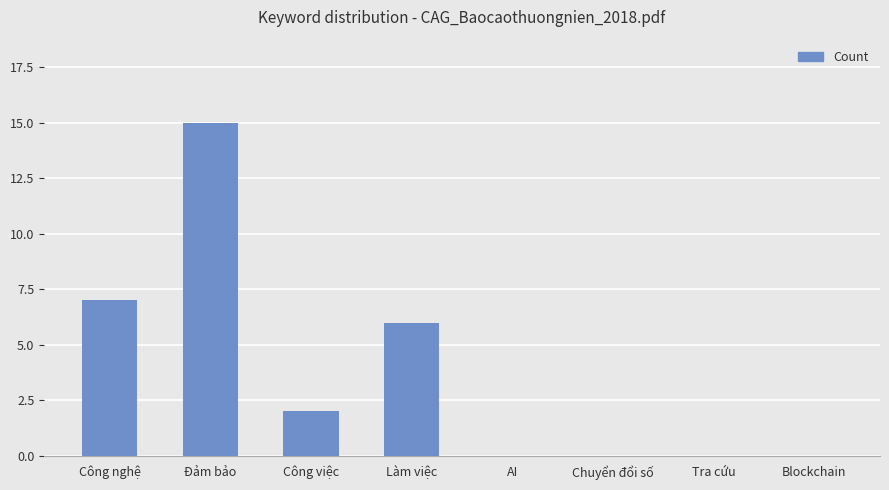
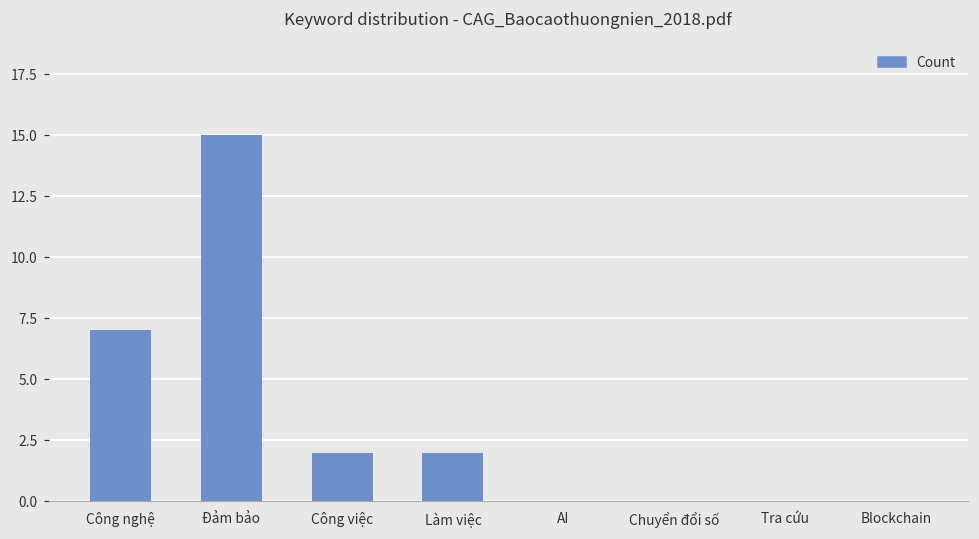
Làm việc: 6 -> 2
